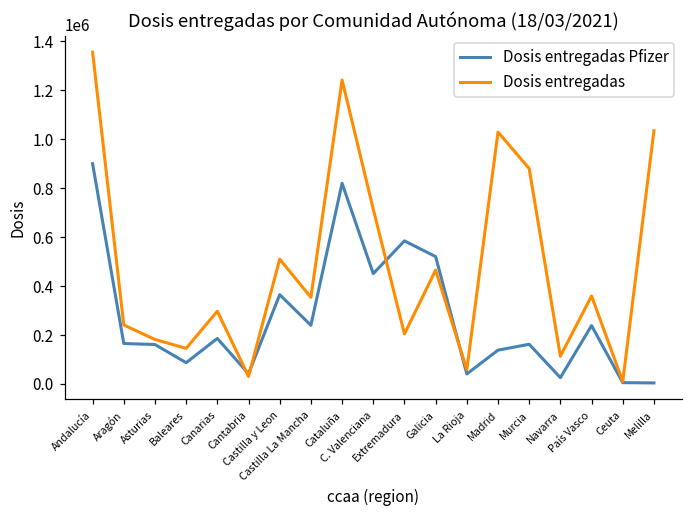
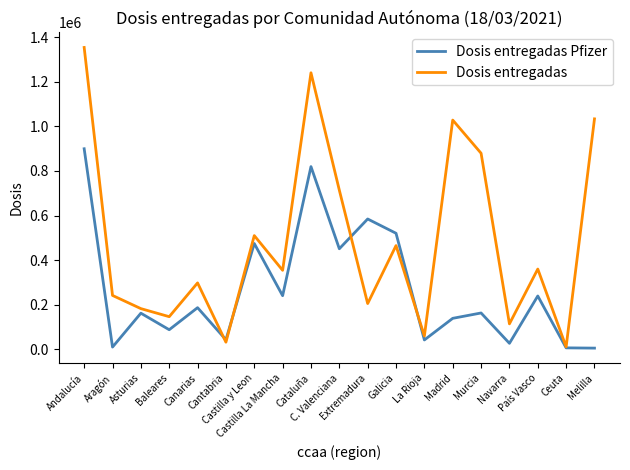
Dosis entregadas Pfizer, Aragón: 170000 -> 10000
Dosis entregadas Pfizer, Castilla y Leon: 360000 -> 470000
